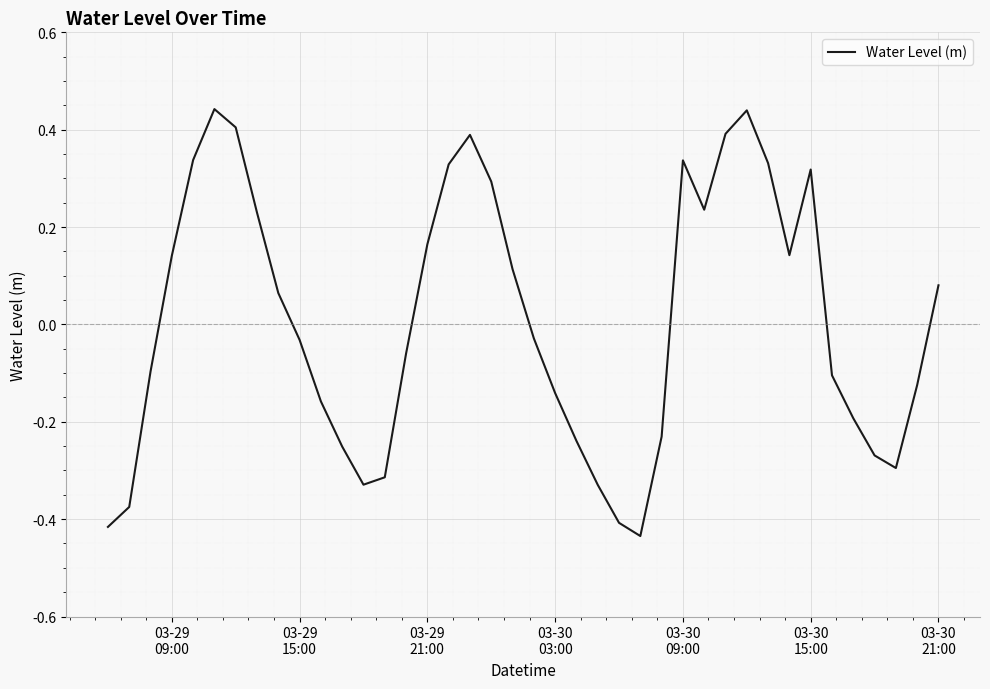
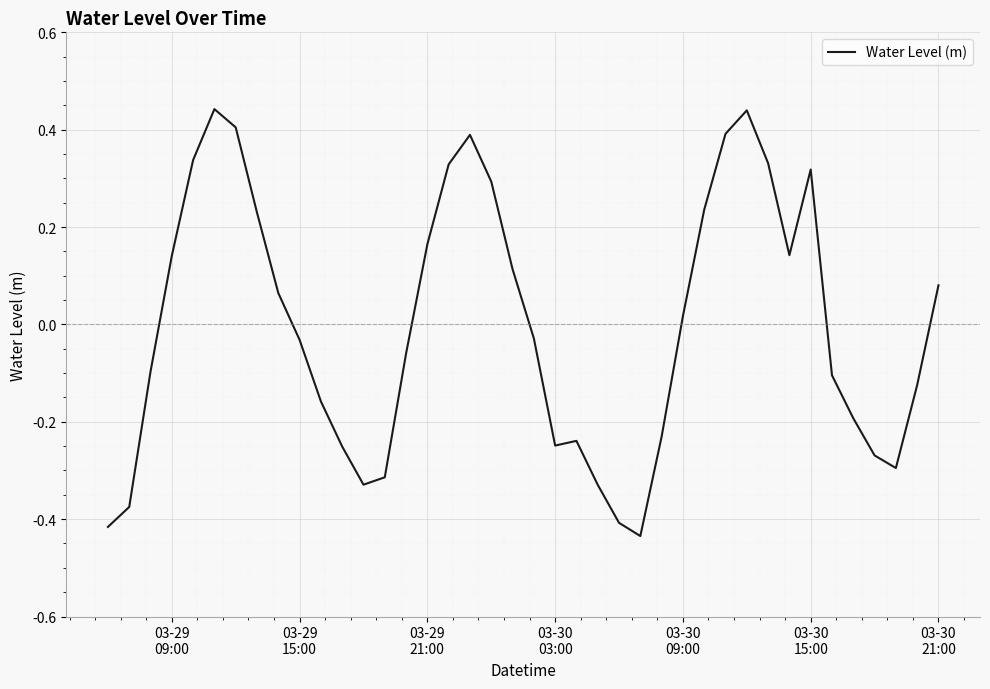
03-30 03:00: -0.14 -> -0.25
03-30 09:00: 0.34 -> 0.02
